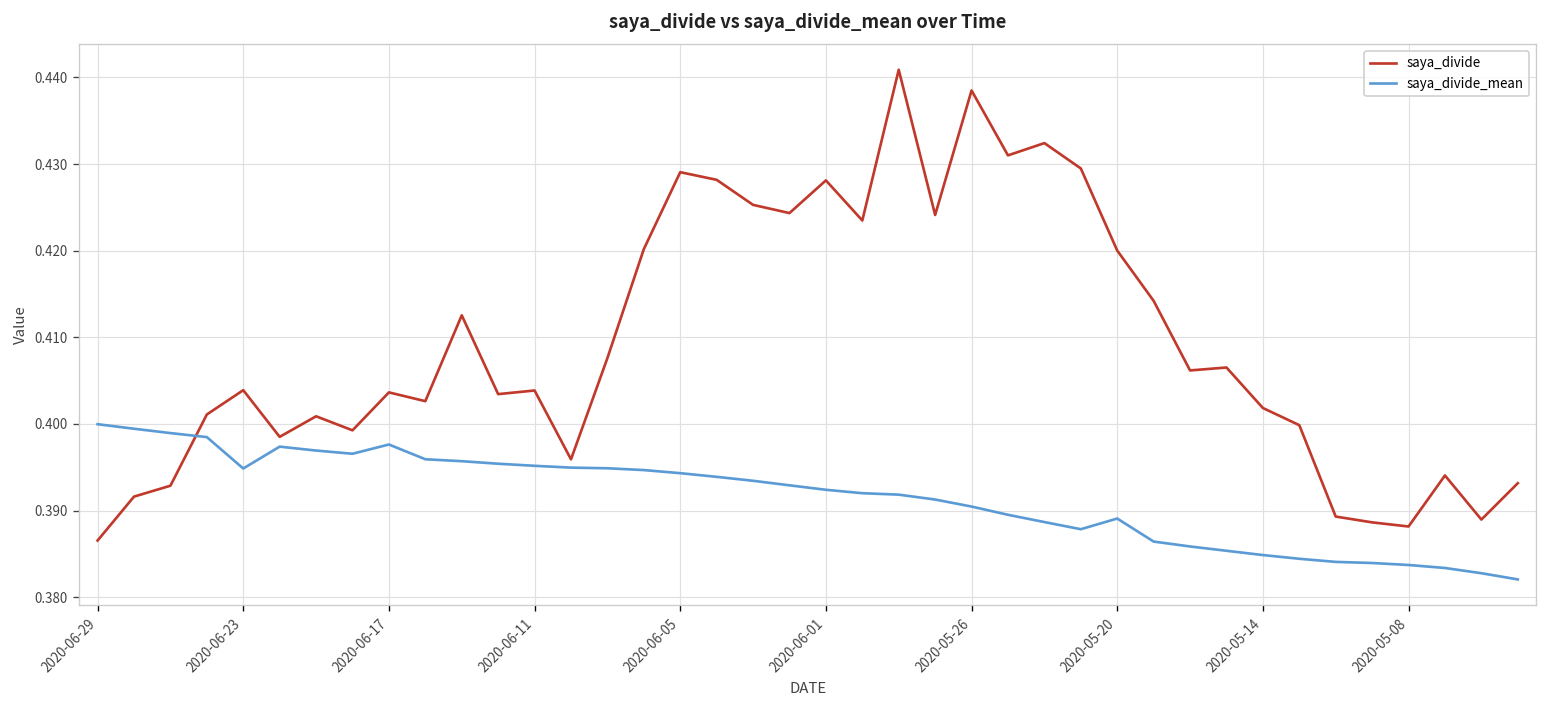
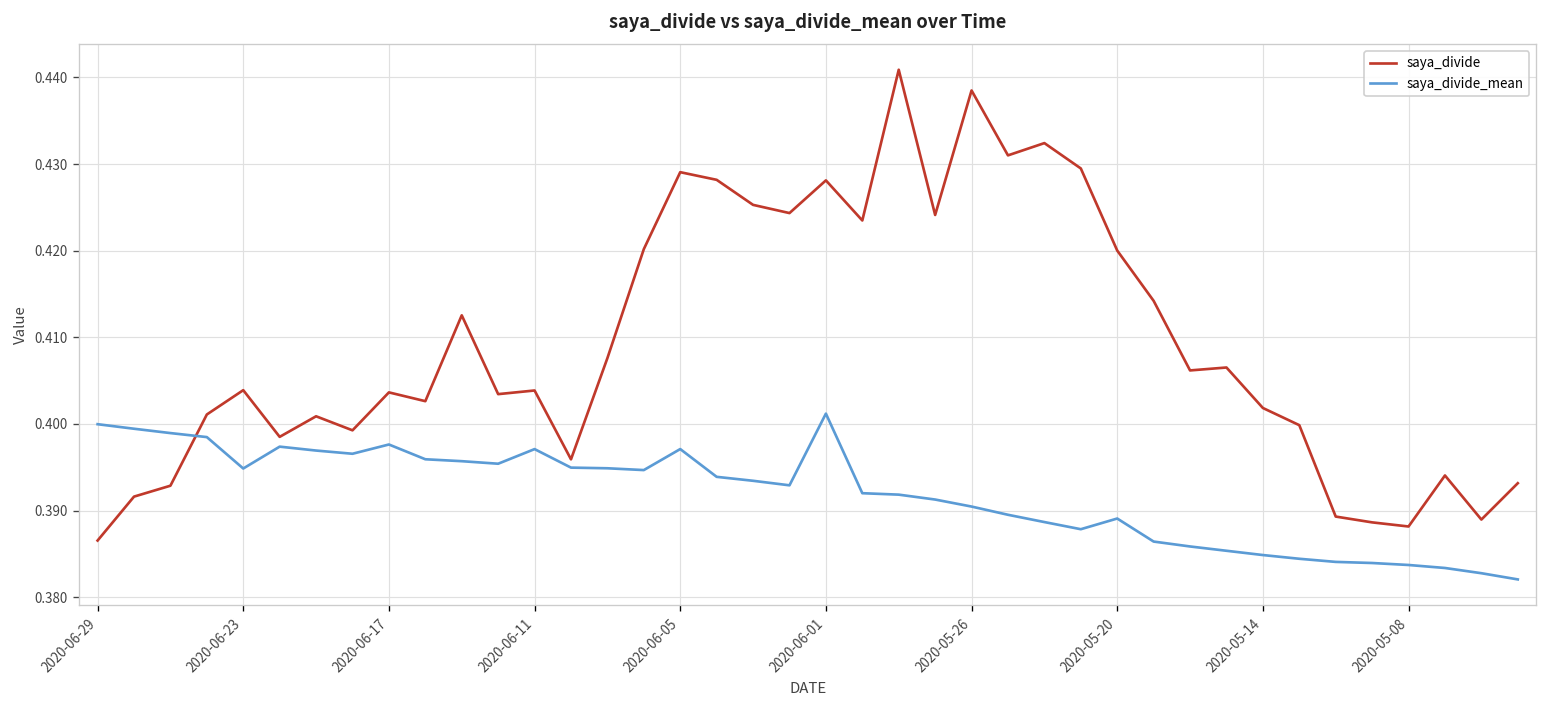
saya_divide_mean, 2020-06-11: 0.395 -> 0.397
saya_divide_mean, 2020-06-05: 0.394 -> 0.397
saya_divide_mean, 2020-06-01: 0.392 -> 0.401
